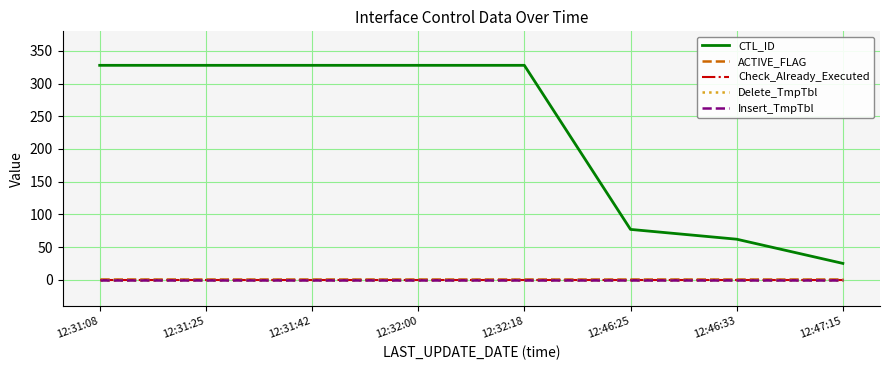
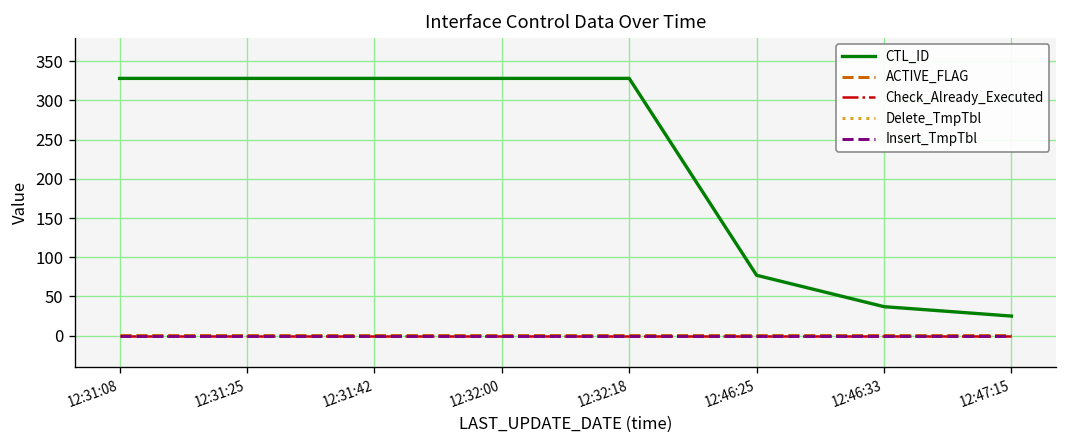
CTL_ID, 12:46:33: 60 -> 40
